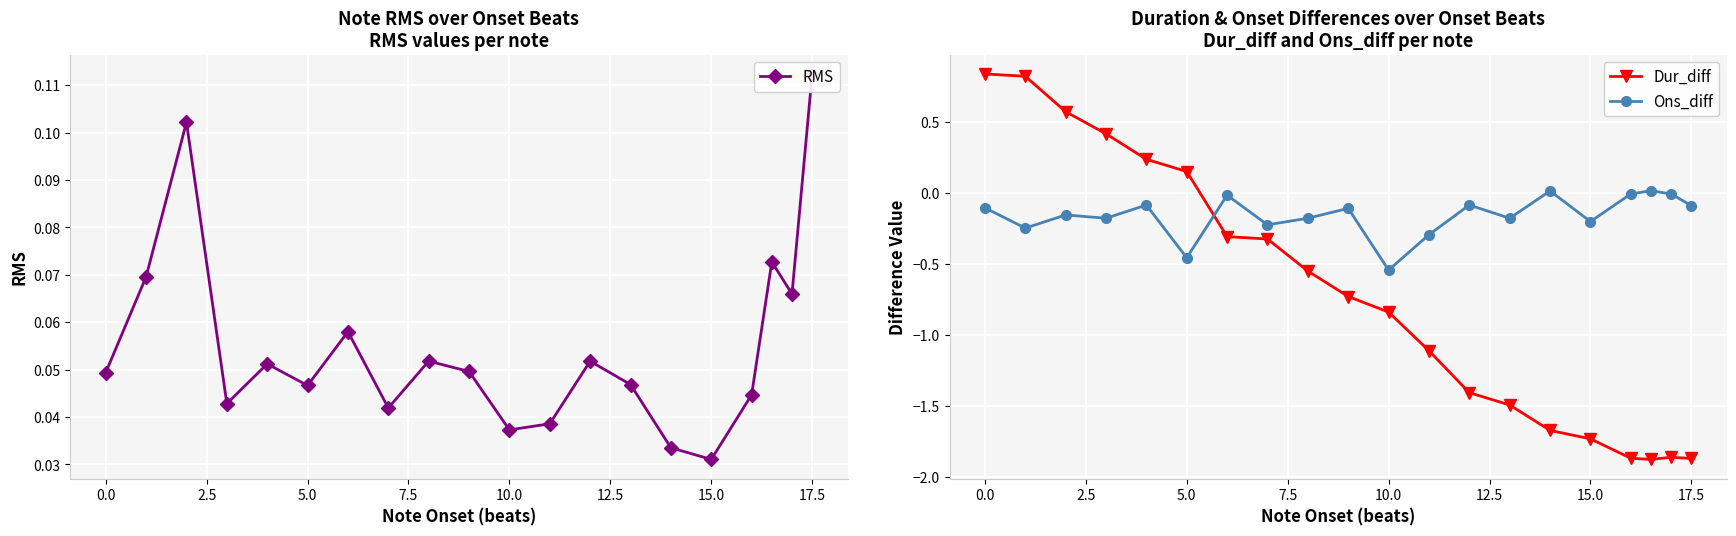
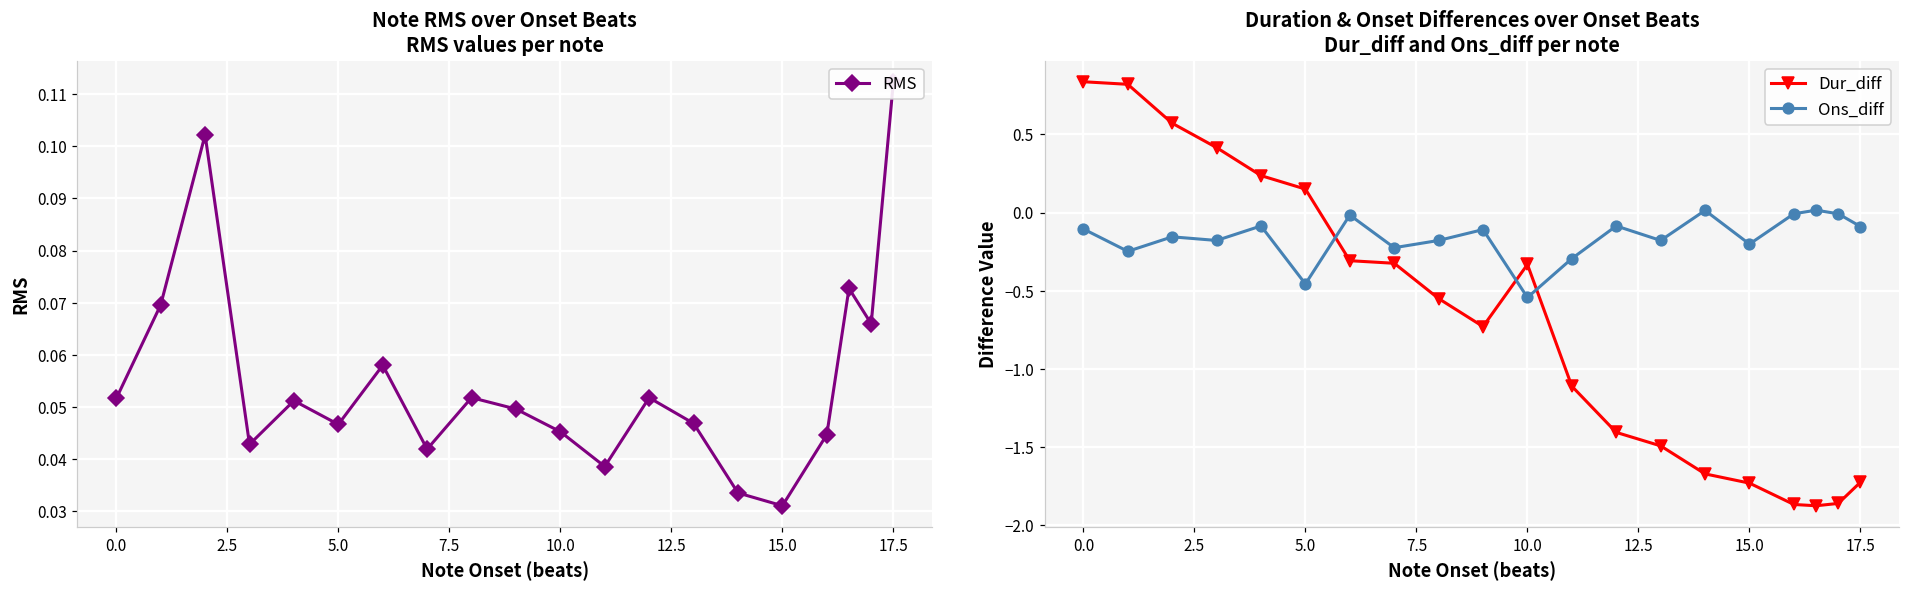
Note RMS over Onset Beats RMS values per note, 0.0: 0.049 -> 0.052
Note RMS over Onset Beats RMS values per note, 10.0: 0.037 -> 0.045
Duration & Onset Differences over Onset Beats Dur_diff and Ons_diff per note, Dur_diff, 10.0: -0.84 -> -0.33
Duration & Onset Differences over Onset Beats Dur_diff and Ons_diff per note, Dur_diff, 17.5: -1.87 -> -1.72
